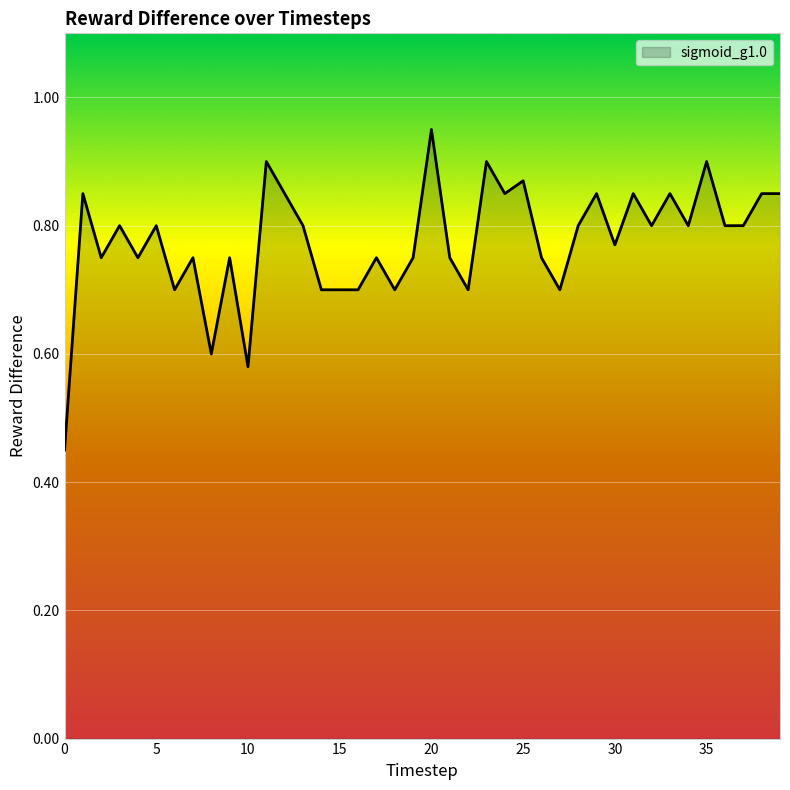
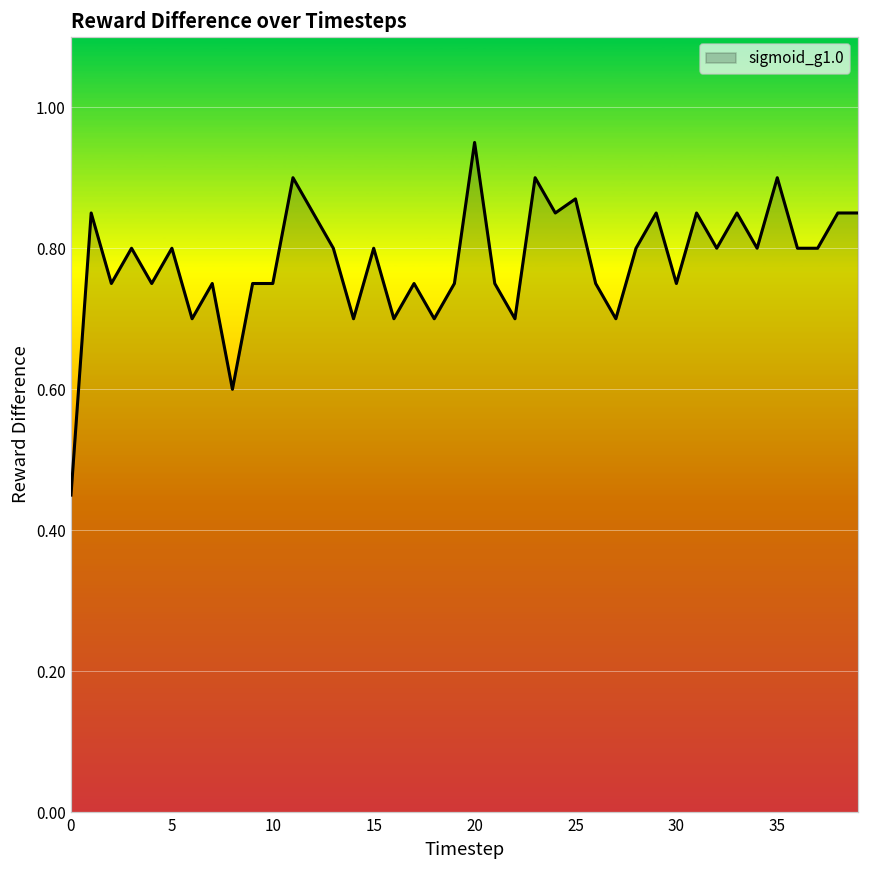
10: 0.58 -> 0.75
15: 0.7 -> 0.8
30: 0.77 -> 0.75
